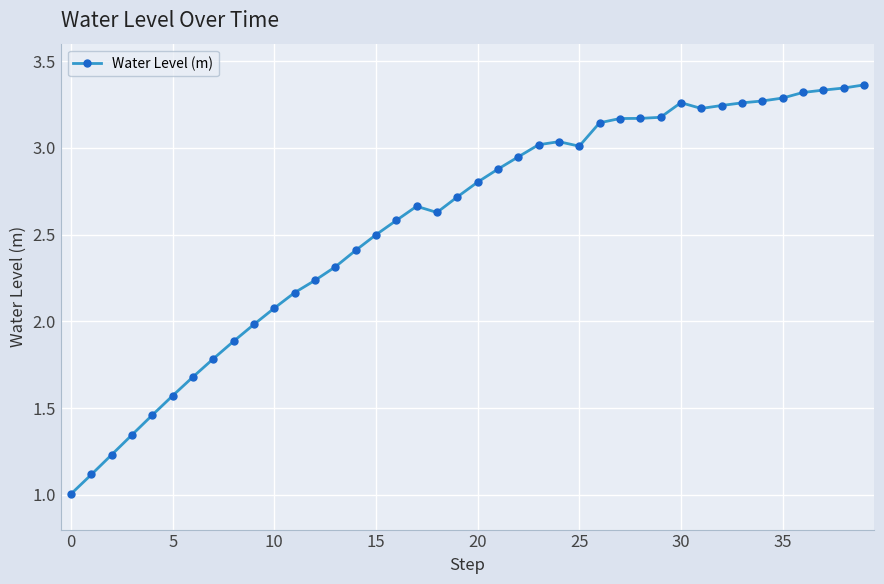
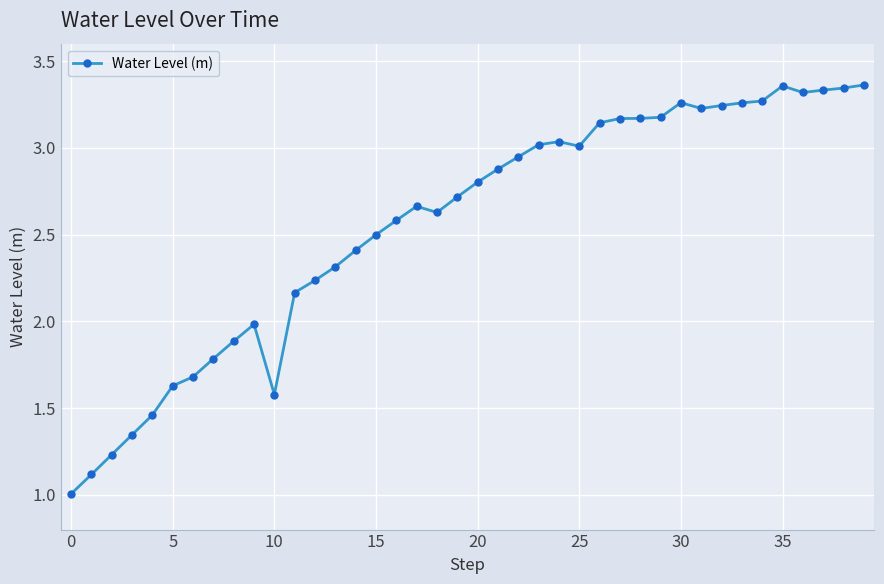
5: 1.57 -> 1.63
10: 2.08 -> 1.58
35: 3.29 -> 3.36
